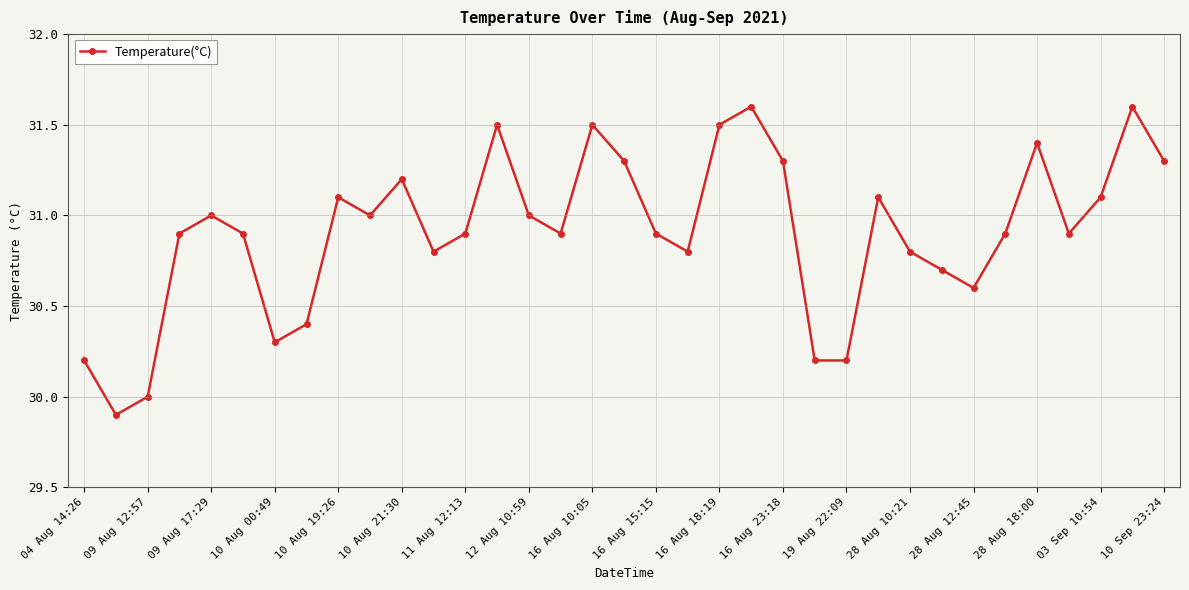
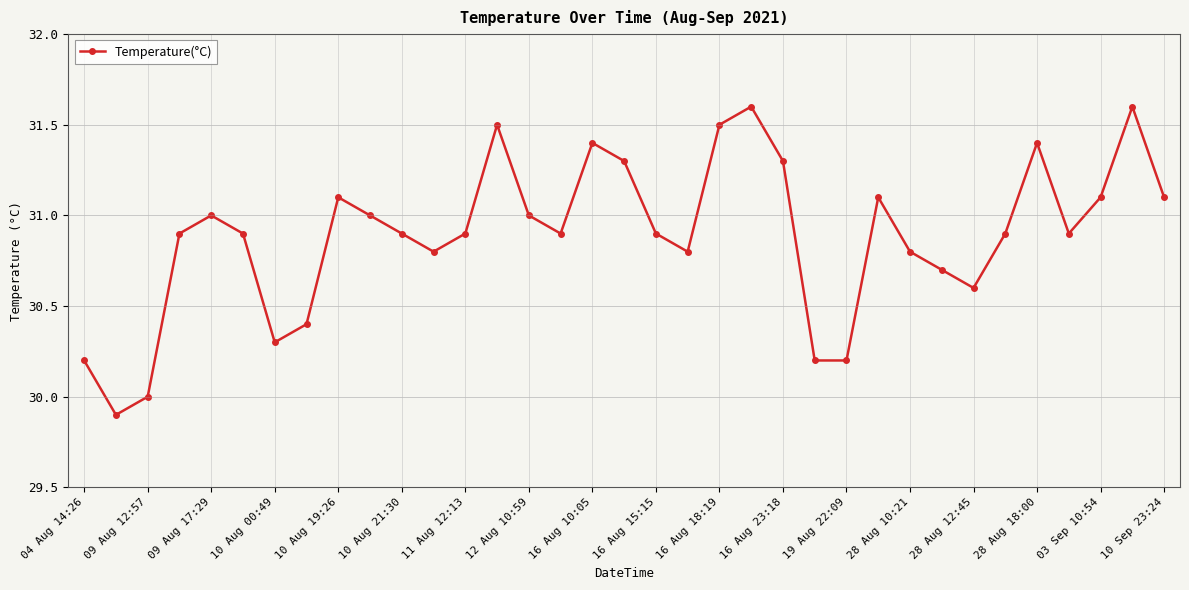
10 Aug 21:30: 31.2 -> 30.9
16 Aug 10:05: 31.5 -> 31.4
10 Sep 23:24: 31.3 -> 31.1
